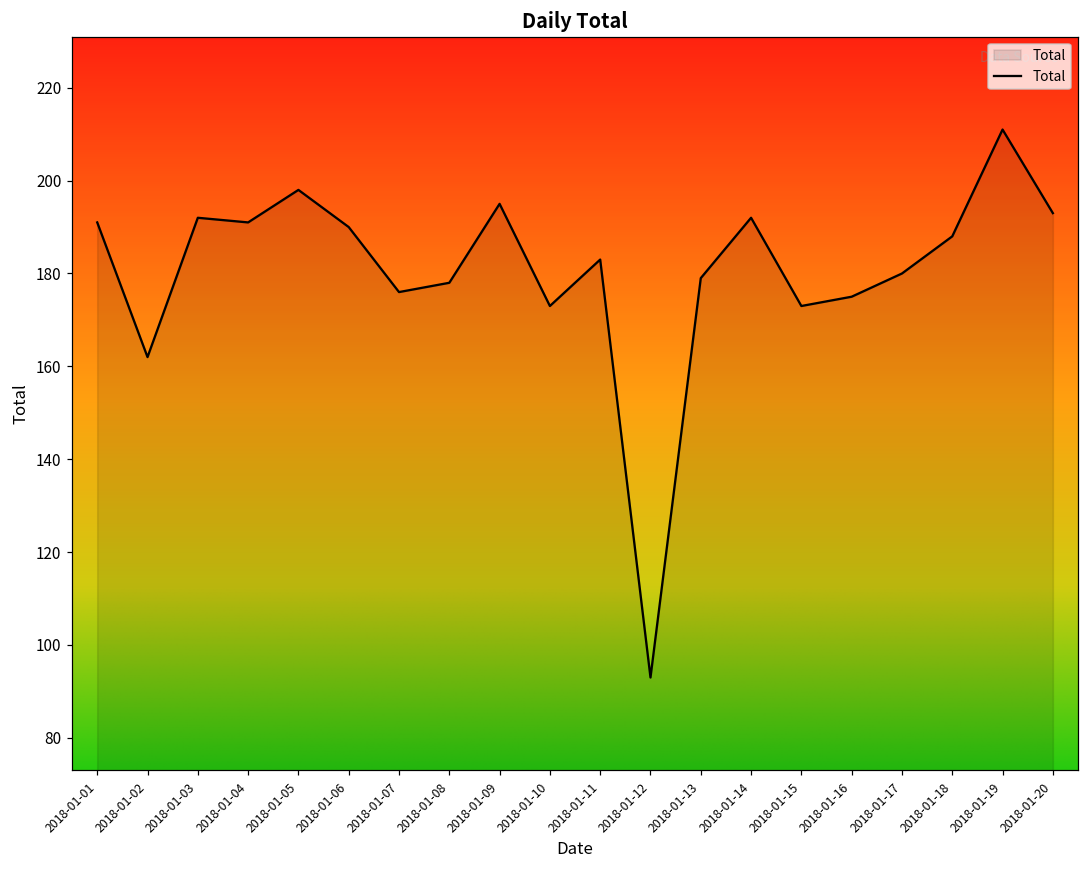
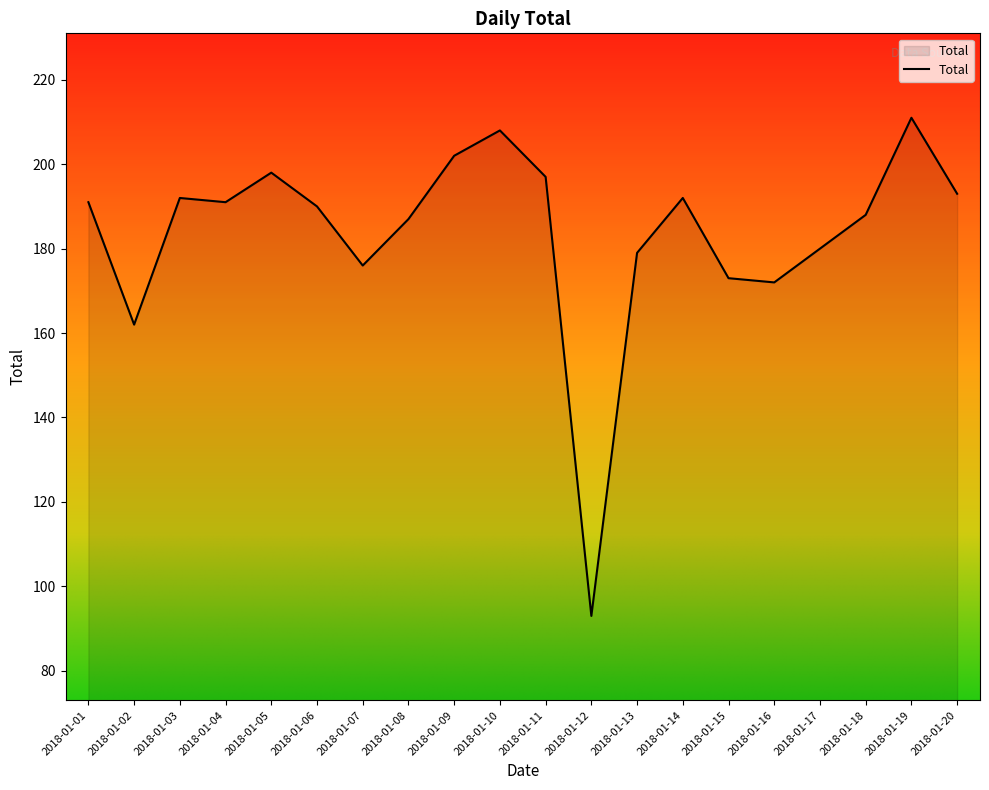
2018-01-08: 178 -> 187
2018-01-09: 195 -> 202
2018-01-10: 173 -> 208
2018-01-11: 183 -> 197
2018-01-16: 175 -> 172
